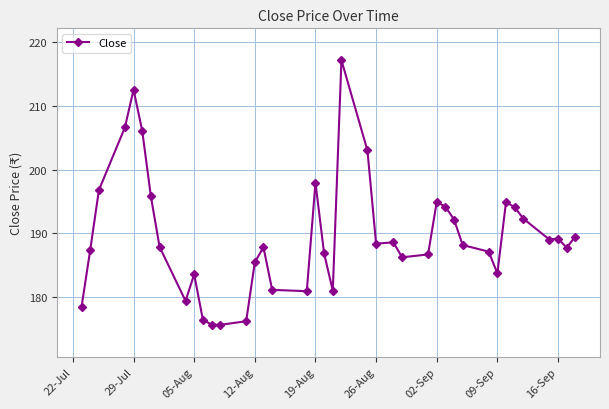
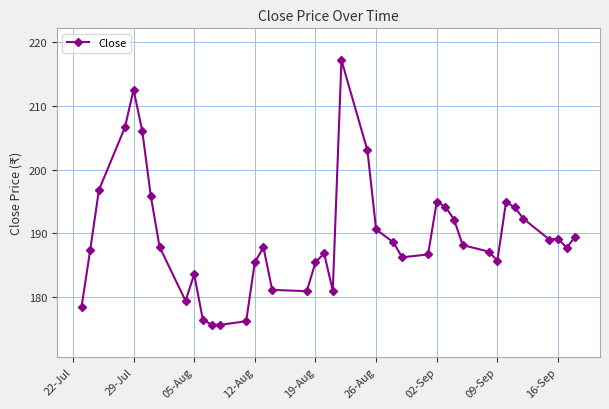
19-Aug: 198 -> 185
26-Aug: 188 -> 191
09-Sep: 184 -> 186
